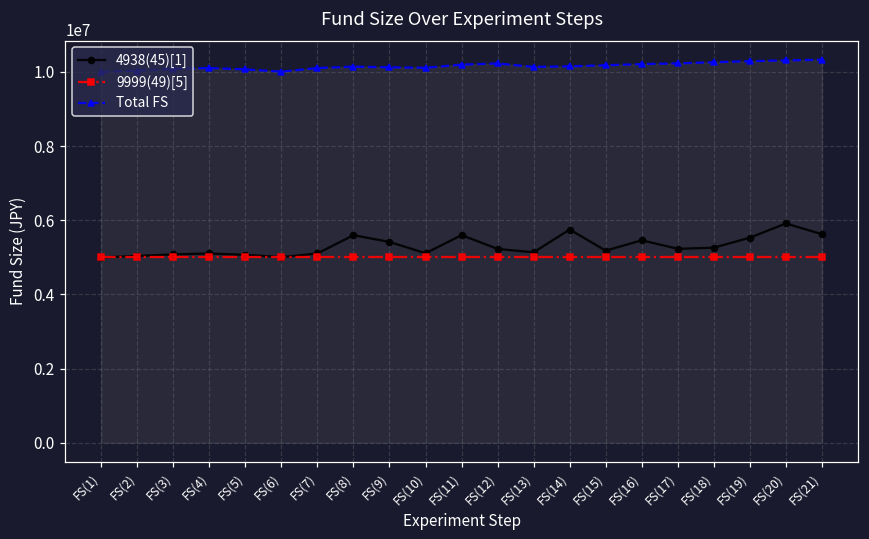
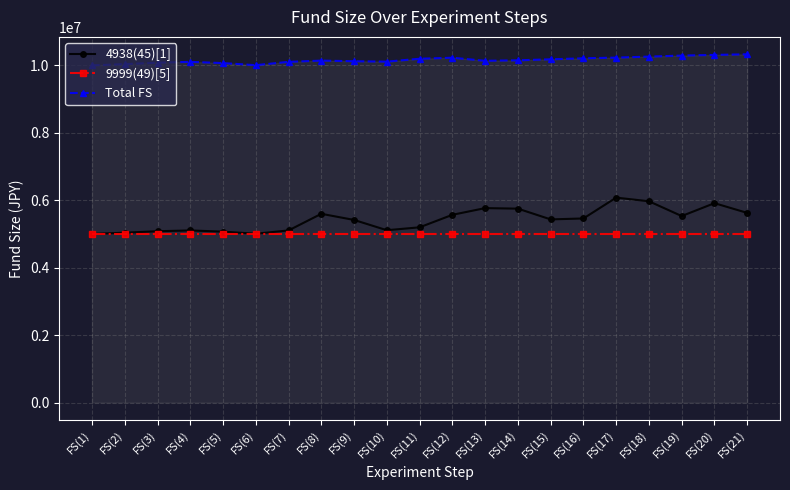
4938(45)[1], FS(11): 5600000 -> 5200000
4938(45)[1], FS(12): 5200000 -> 5600000
4938(45)[1], FS(13): 5100000 -> 5800000
4938(45)[1], FS(15): 5200000 -> 5400000
4938(45)[1], FS(17): 5200000 -> 6100000
4938(45)[1], FS(18): 5300000 -> 6000000
